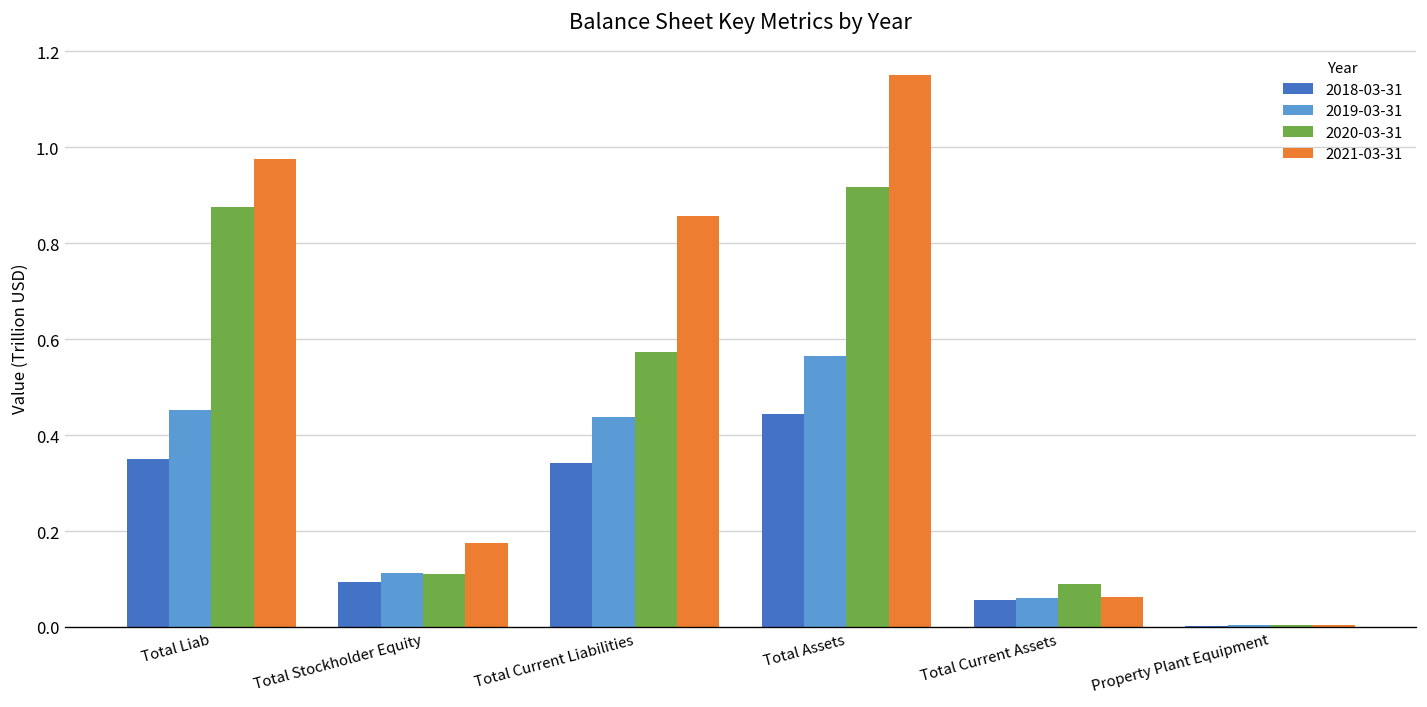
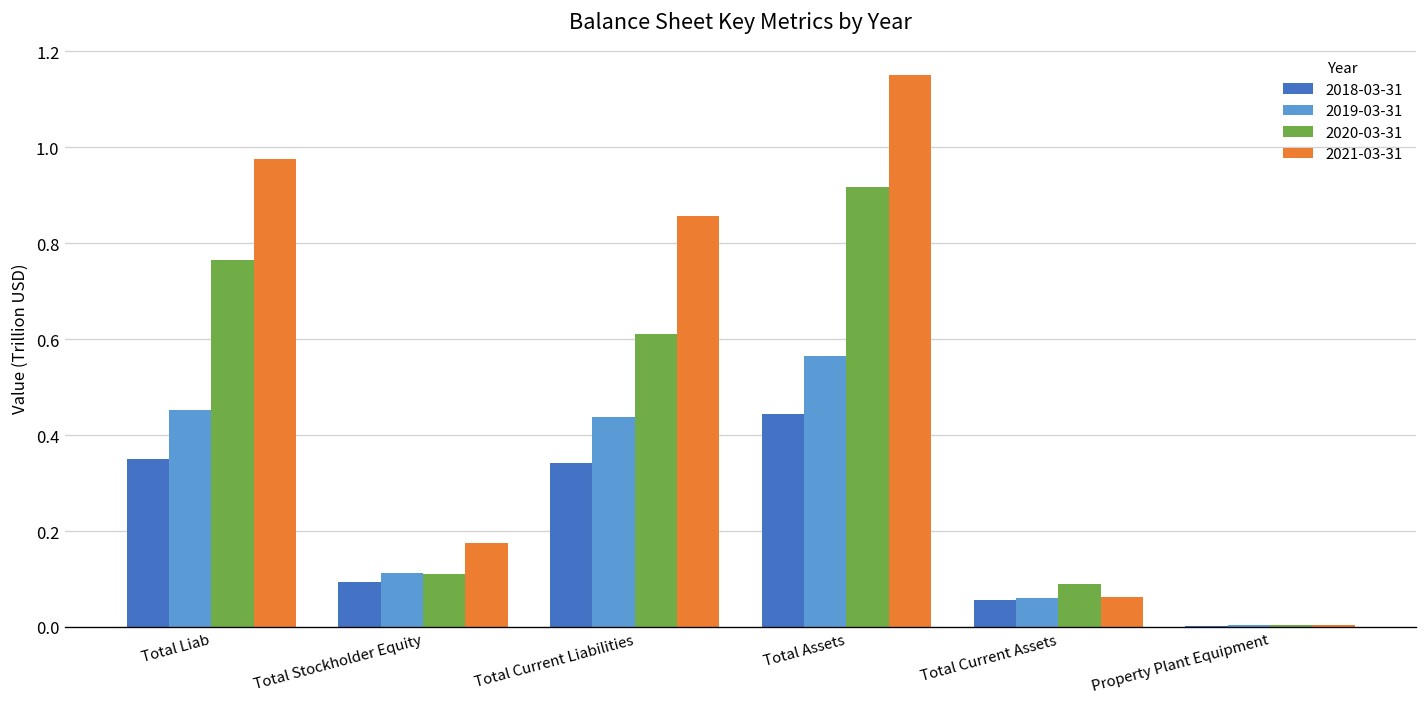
2020-03-31, Total Liab: 0.87 -> 0.77
2020-03-31, Total Current Liabilities: 0.57 -> 0.61
